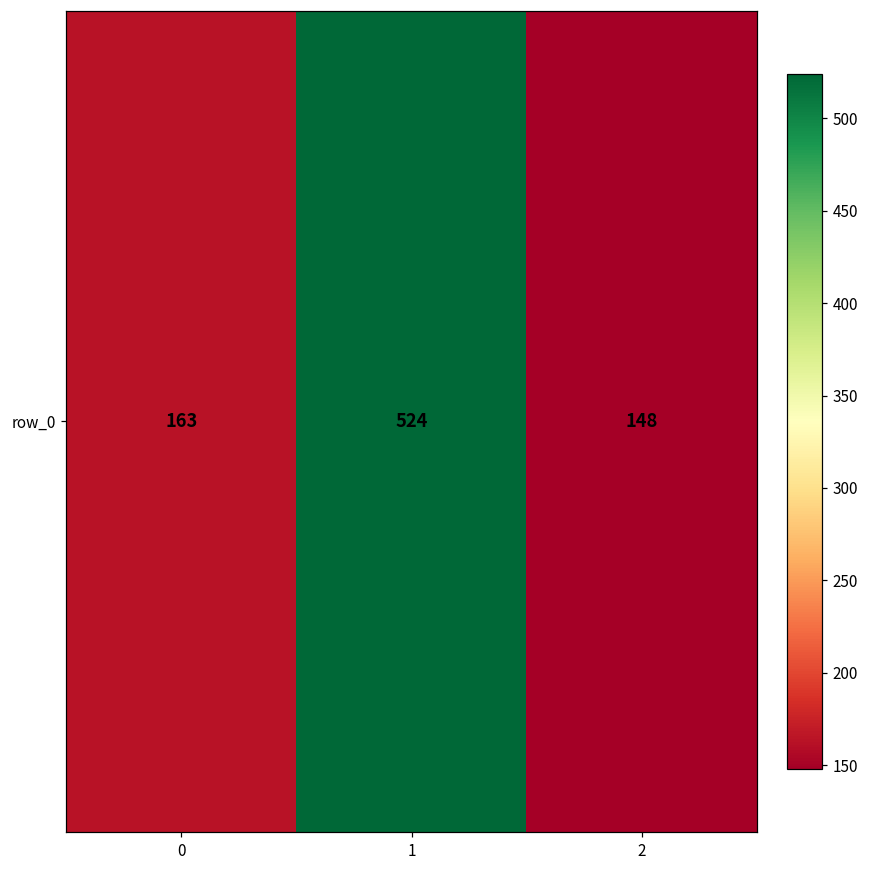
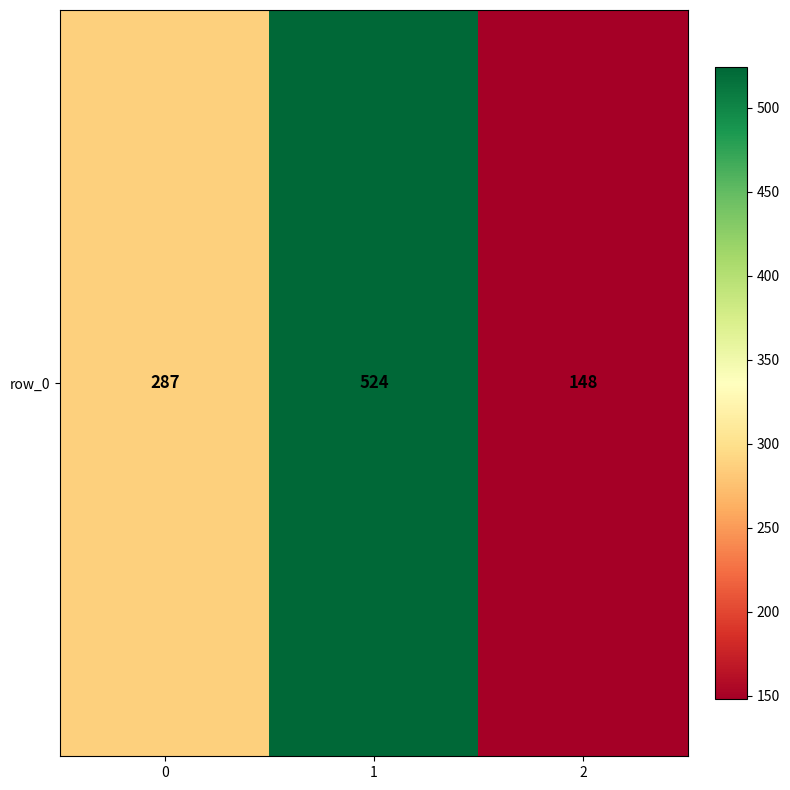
row_0, 0: 163 -> 287
